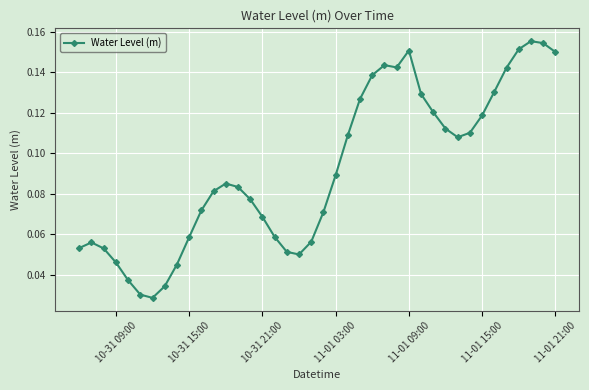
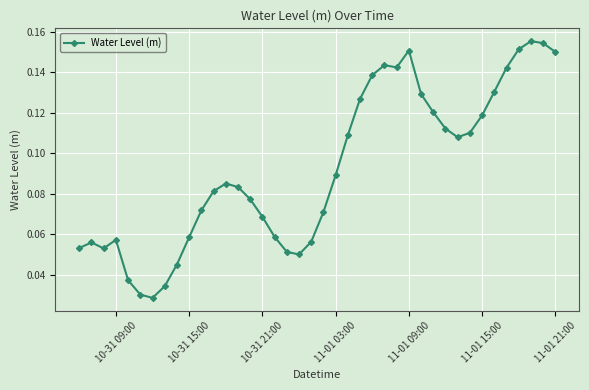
10-31 09:00: 0.046 -> 0.057
